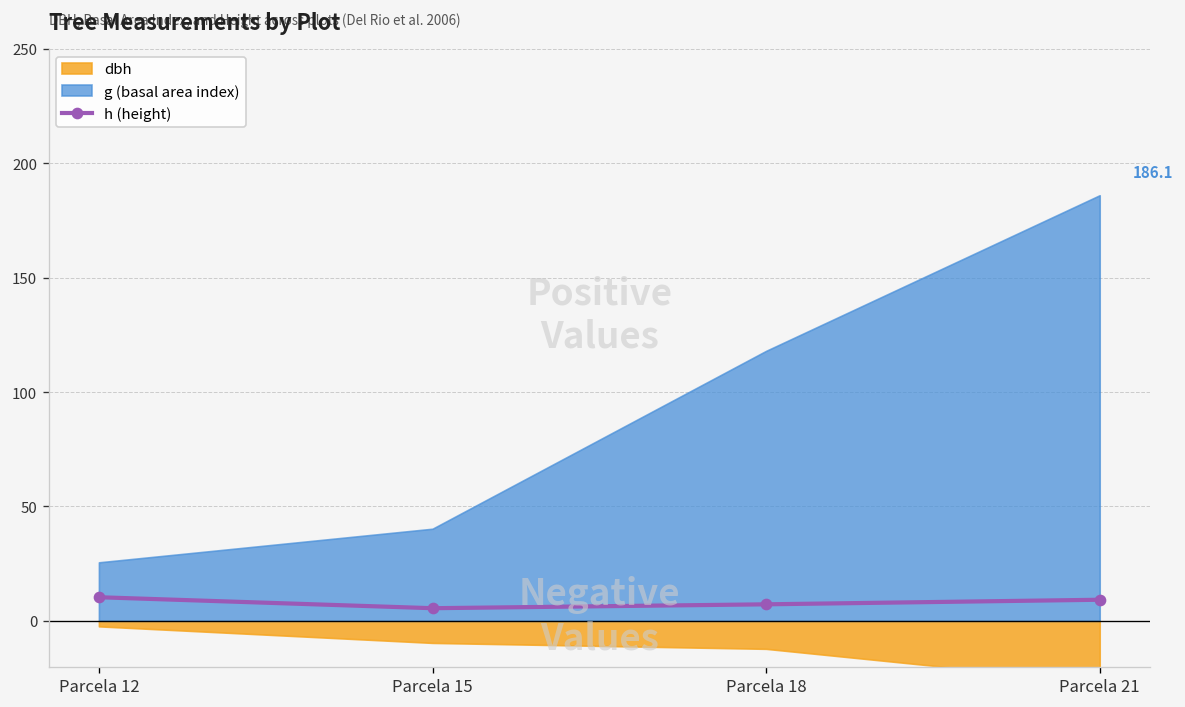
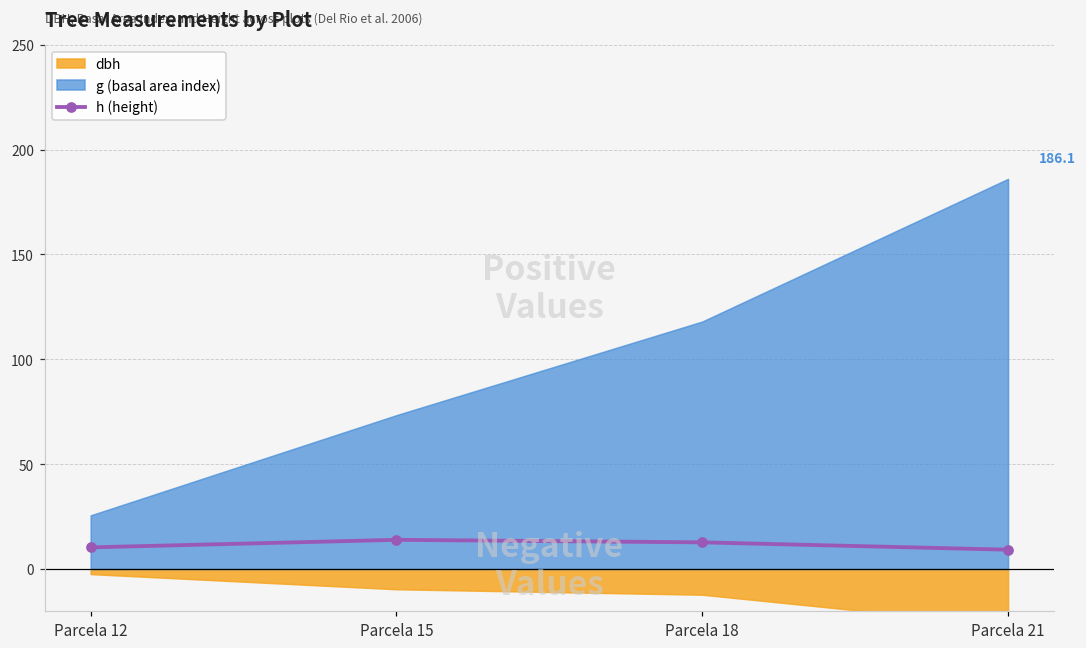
h (height), Parcela 15: 6 -> 14
g (basal area index), Parcela 15: 40 -> 73
h (height), Parcela 18: 7 -> 13
